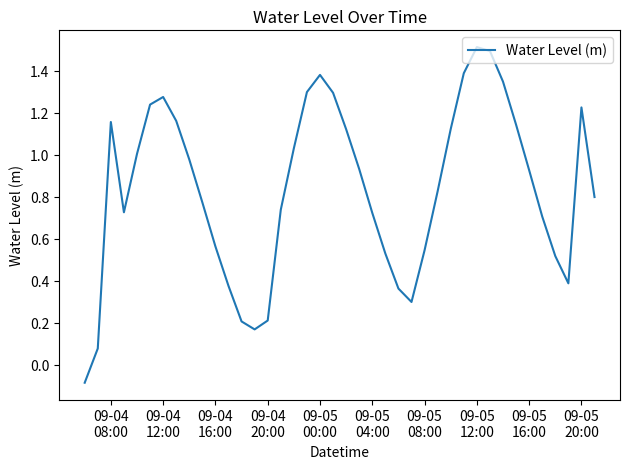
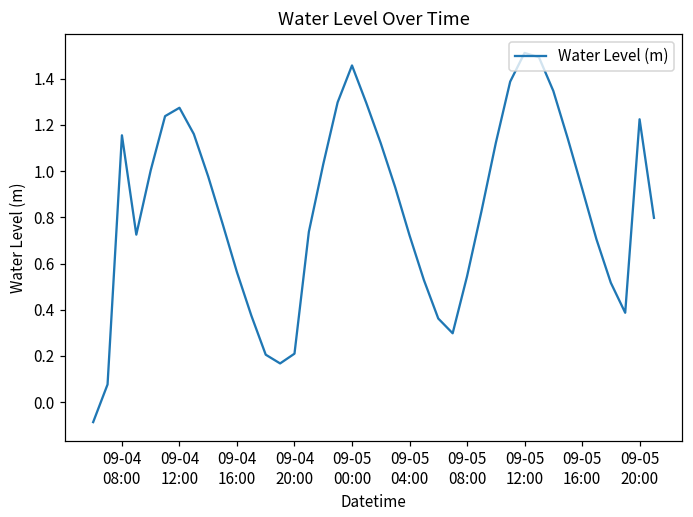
09-05 00:00: 1.38 -> 1.46
